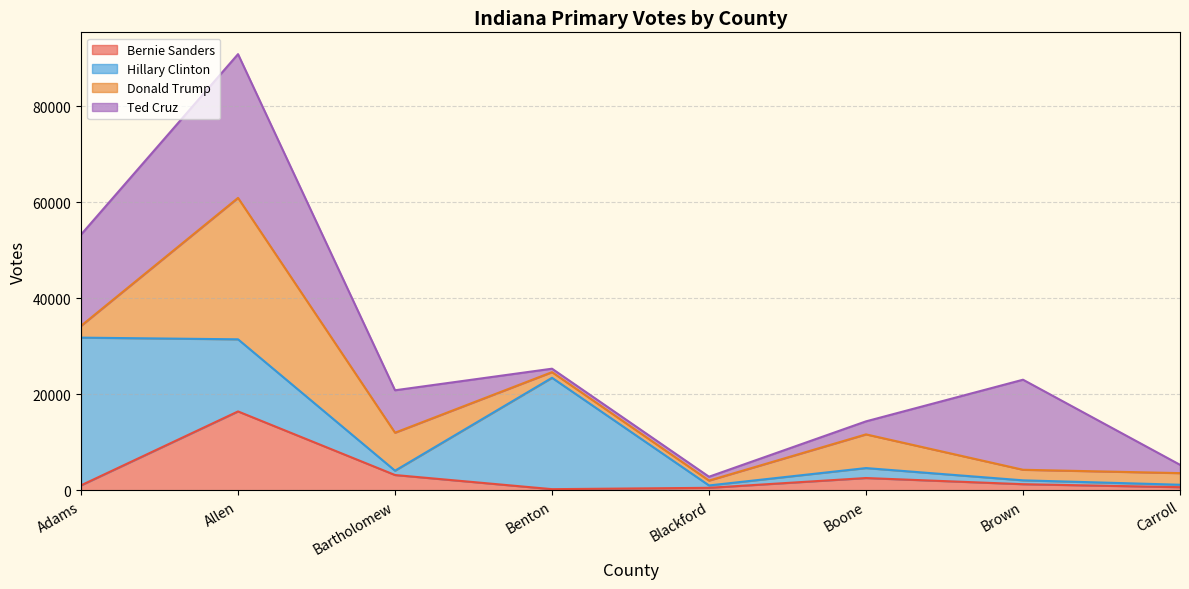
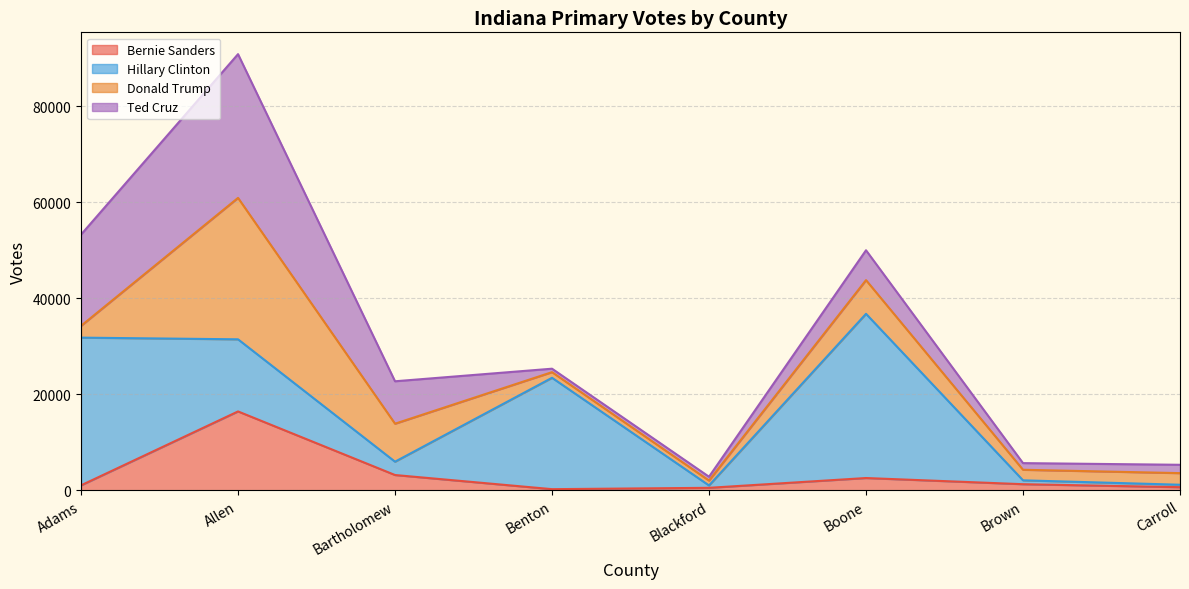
Hillary Clinton, Bartholomew: 1000 -> 3000
Hillary Clinton, Boone: 2000 -> 34000
Ted Cruz, Boone: 3000 -> 6000
Ted Cruz, Brown: 19000 -> 1000
